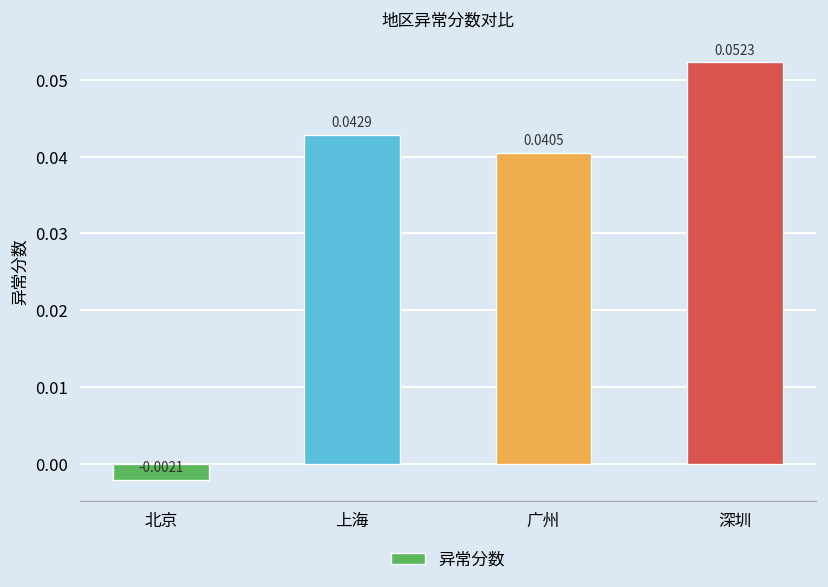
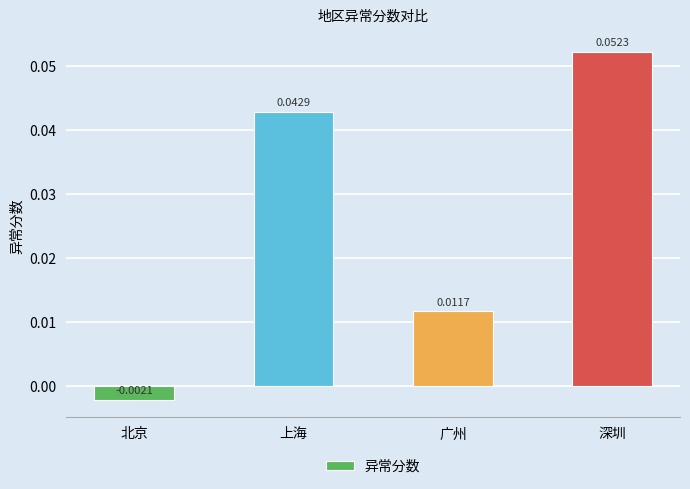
广州: 0.0405 -> 0.0117
